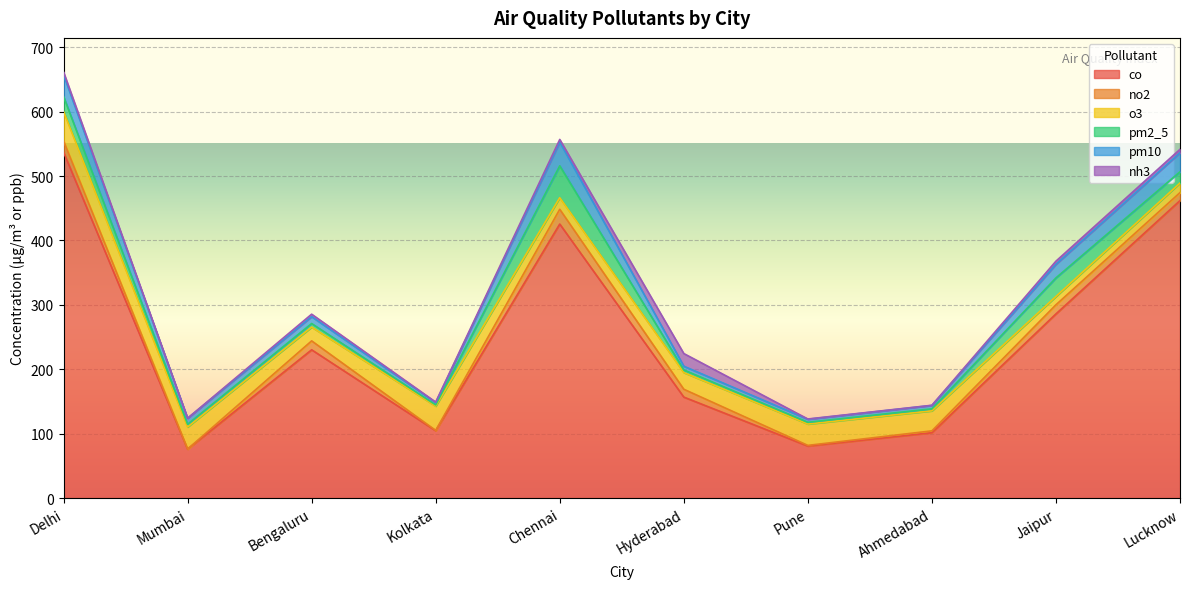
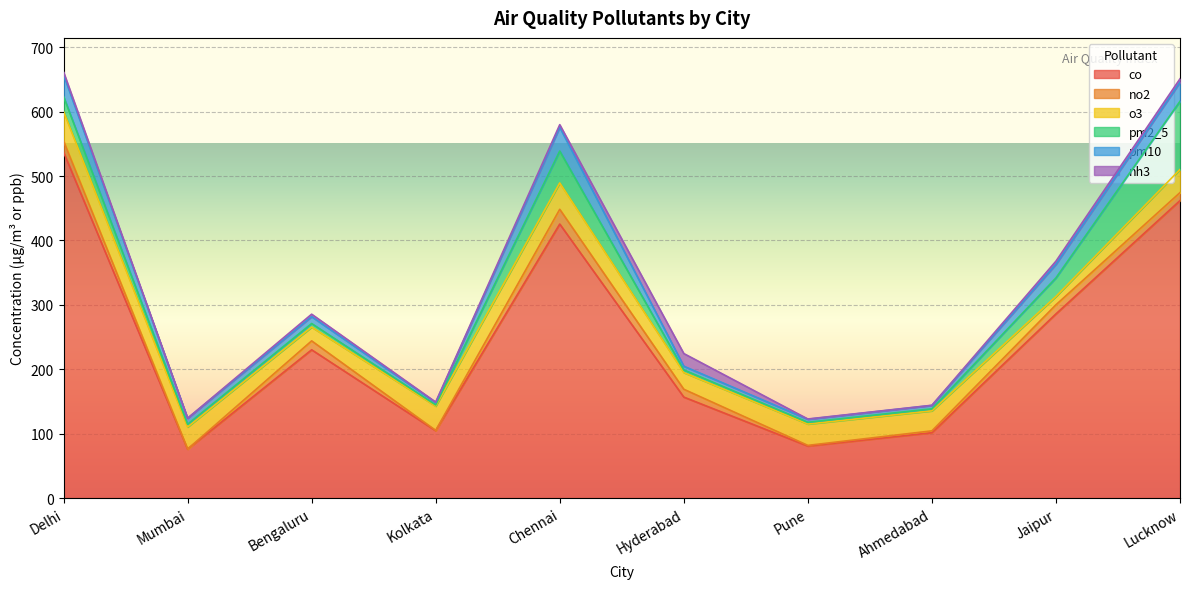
o3, Chennai: 20 -> 40
o3, Lucknow: 10 -> 40
pm2_5, Lucknow: 20 -> 110
